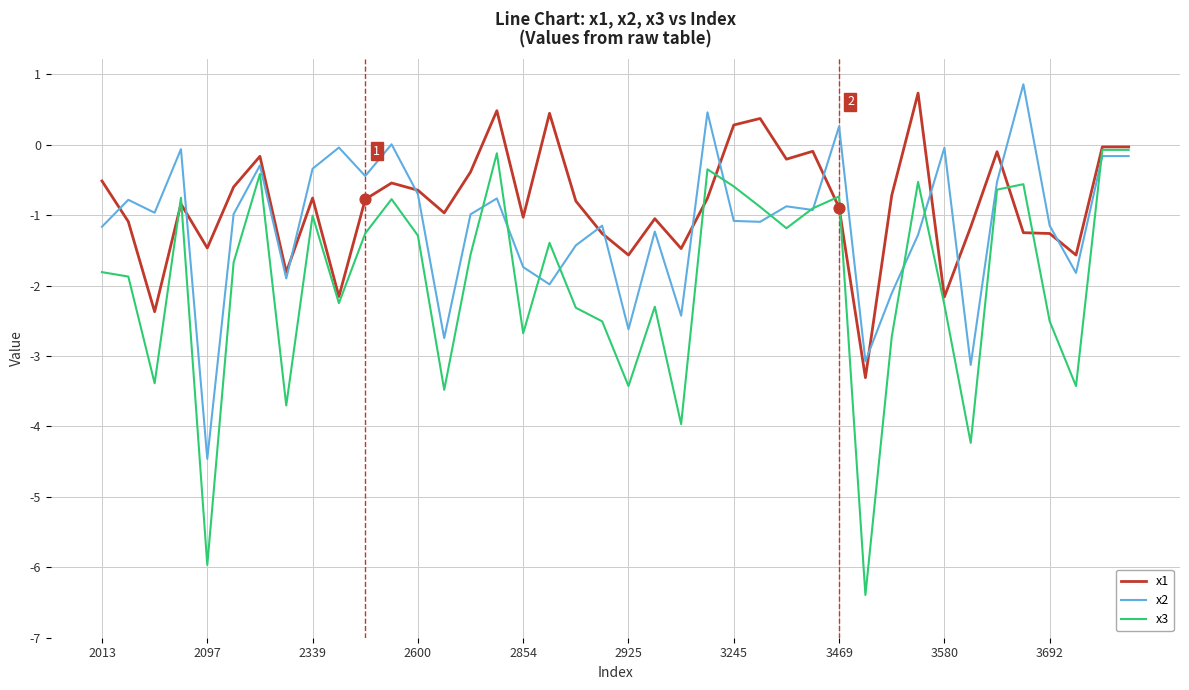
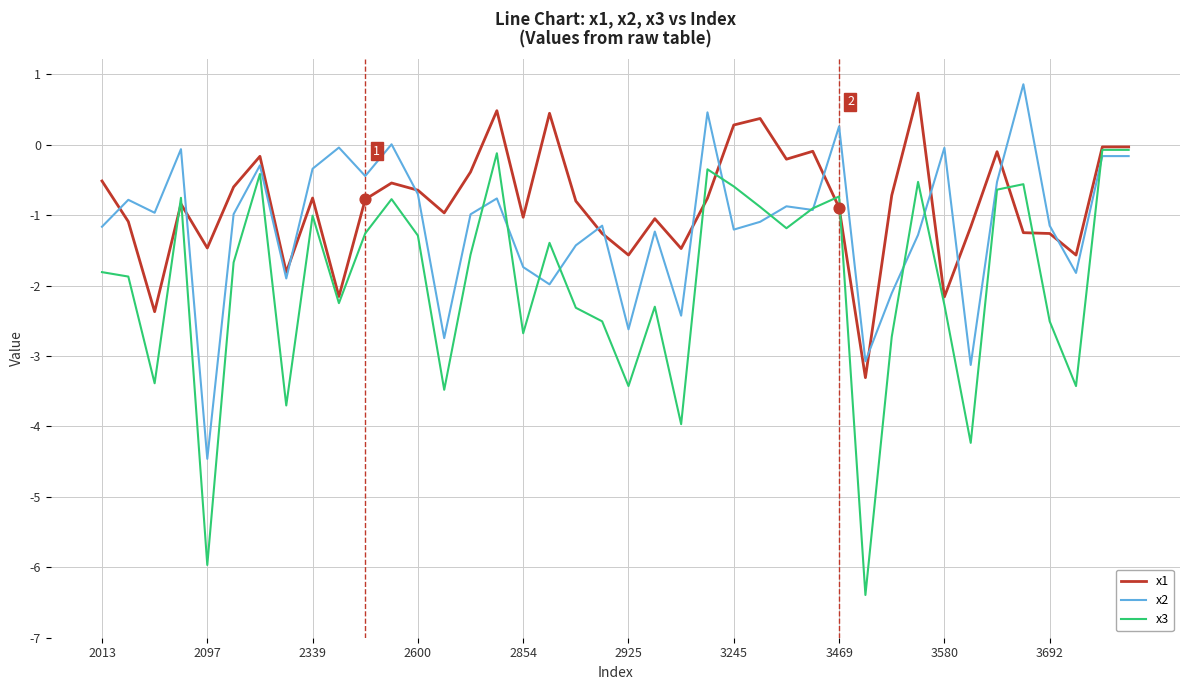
x2, 3245: -1.1 -> -1.2
